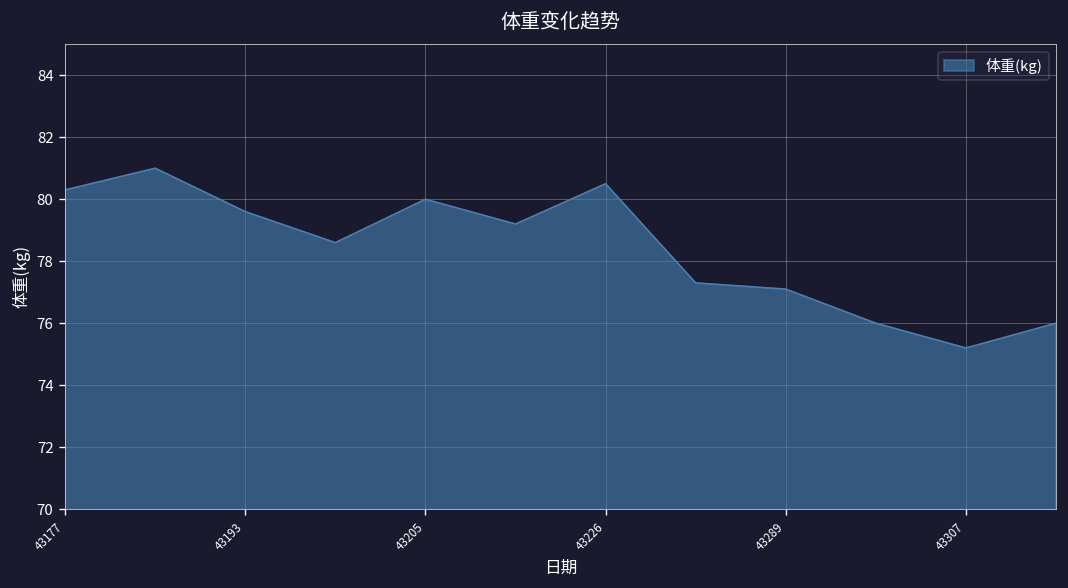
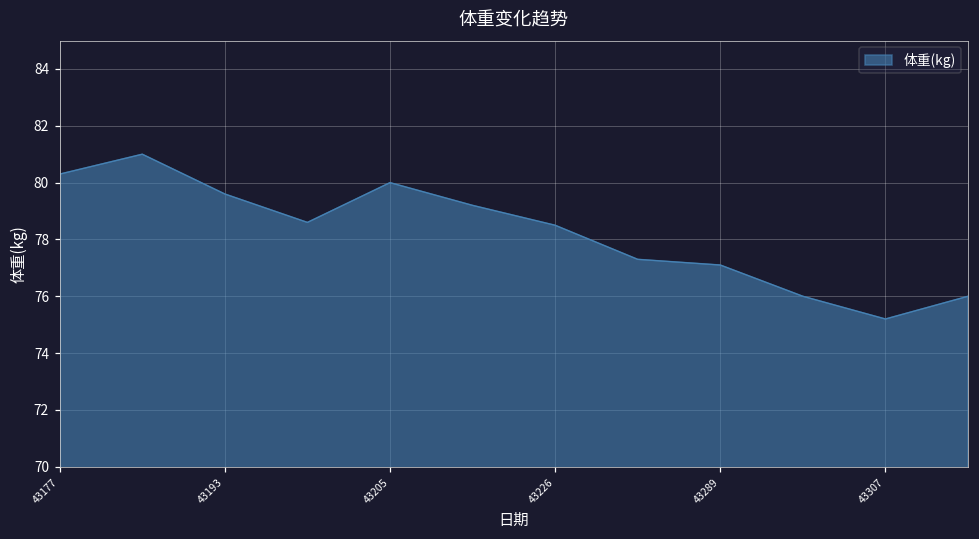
43226: 80.5 -> 78.5
